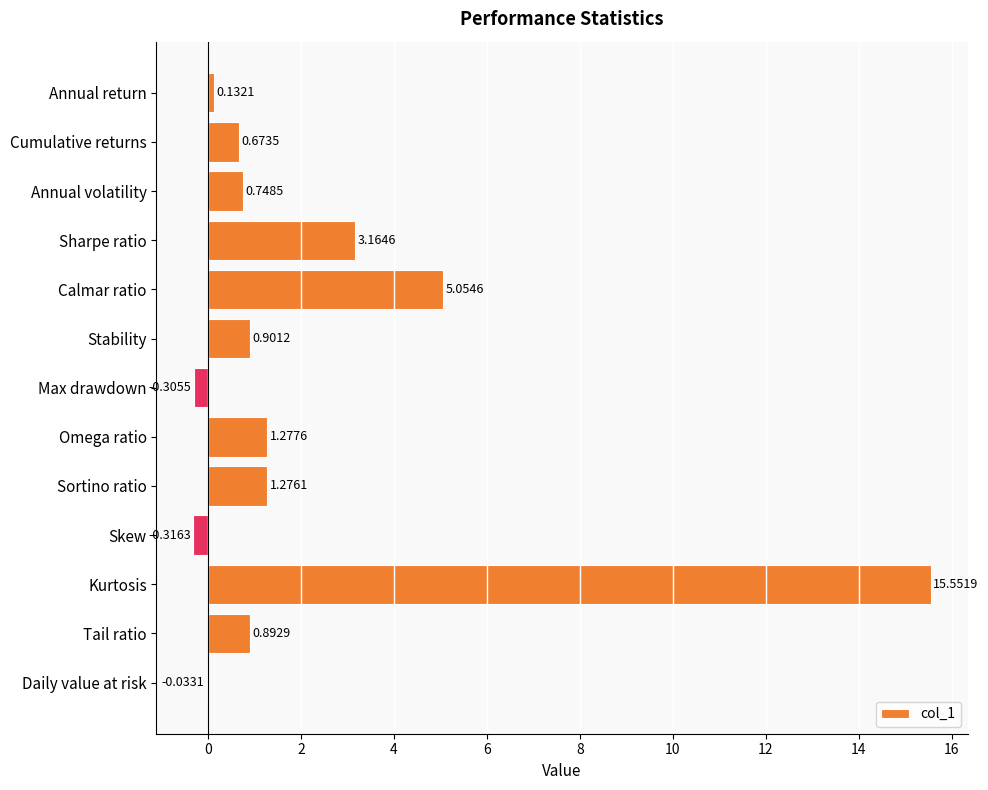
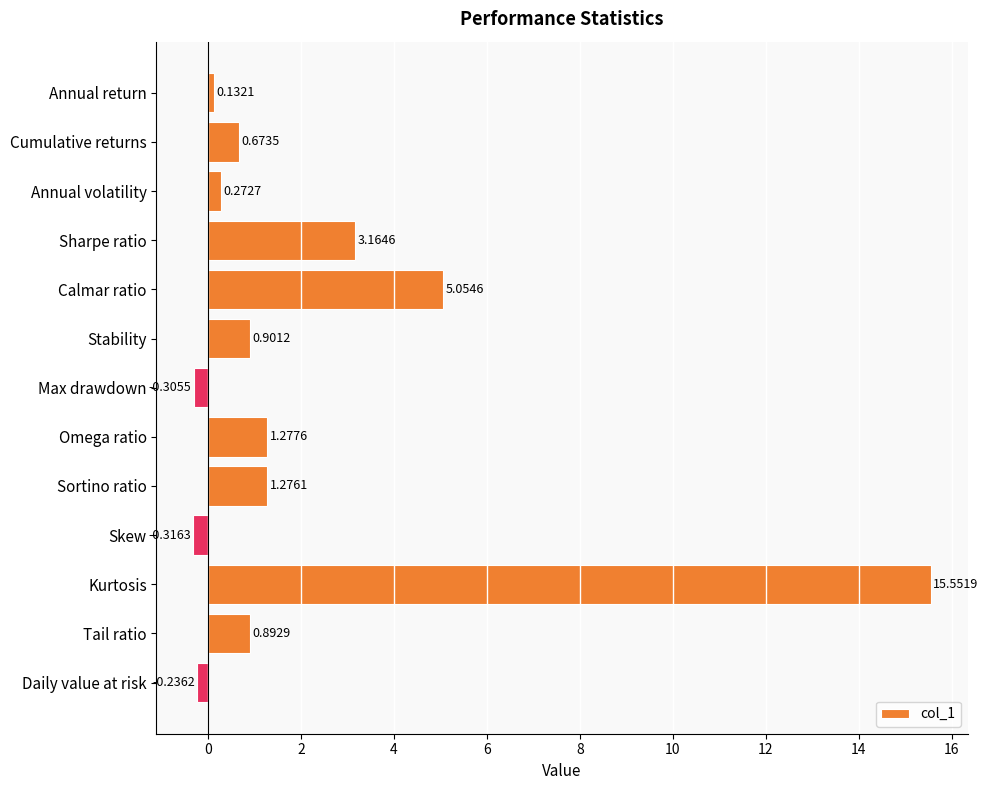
Annual volatility: 0.7485 -> 0.2727
Daily value at risk: -0.0331 -> -0.2362
